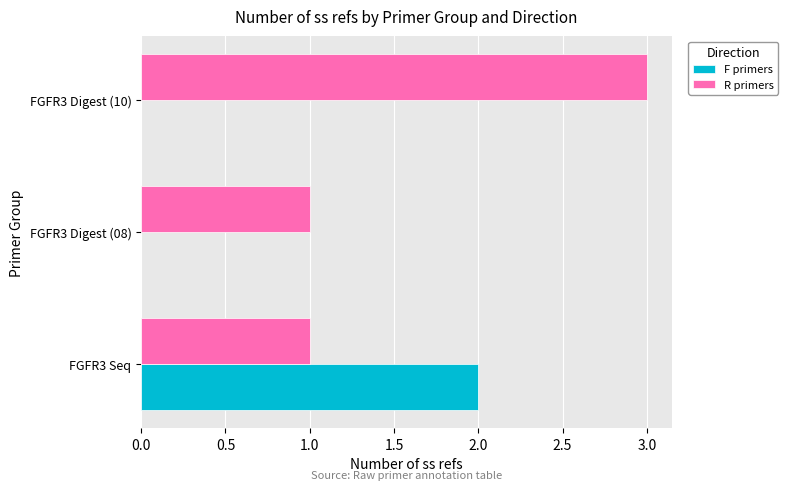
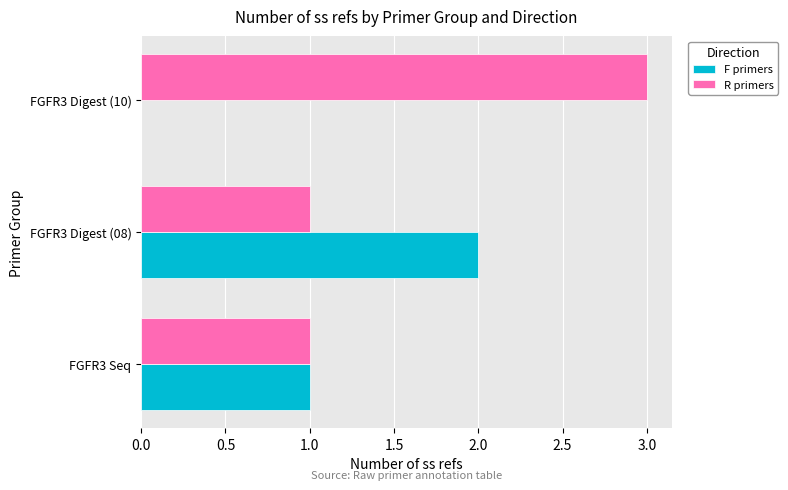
F primers, FGFR3 Digest (08): 0 -> 2
F primers, FGFR3 Seq: 2 -> 1
